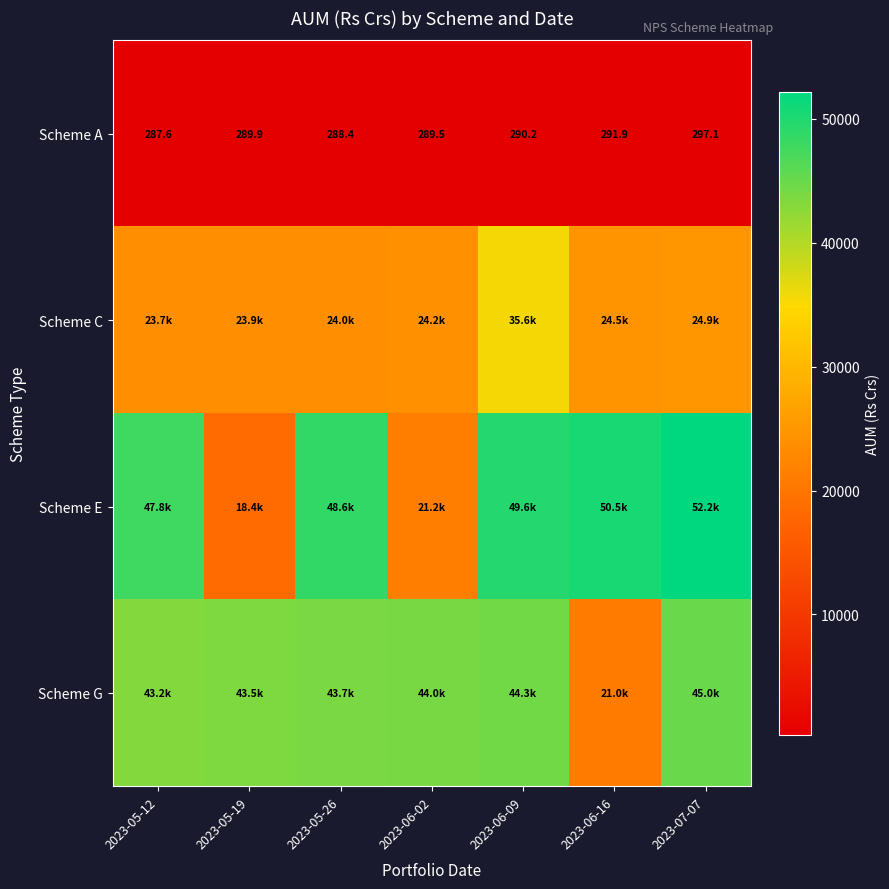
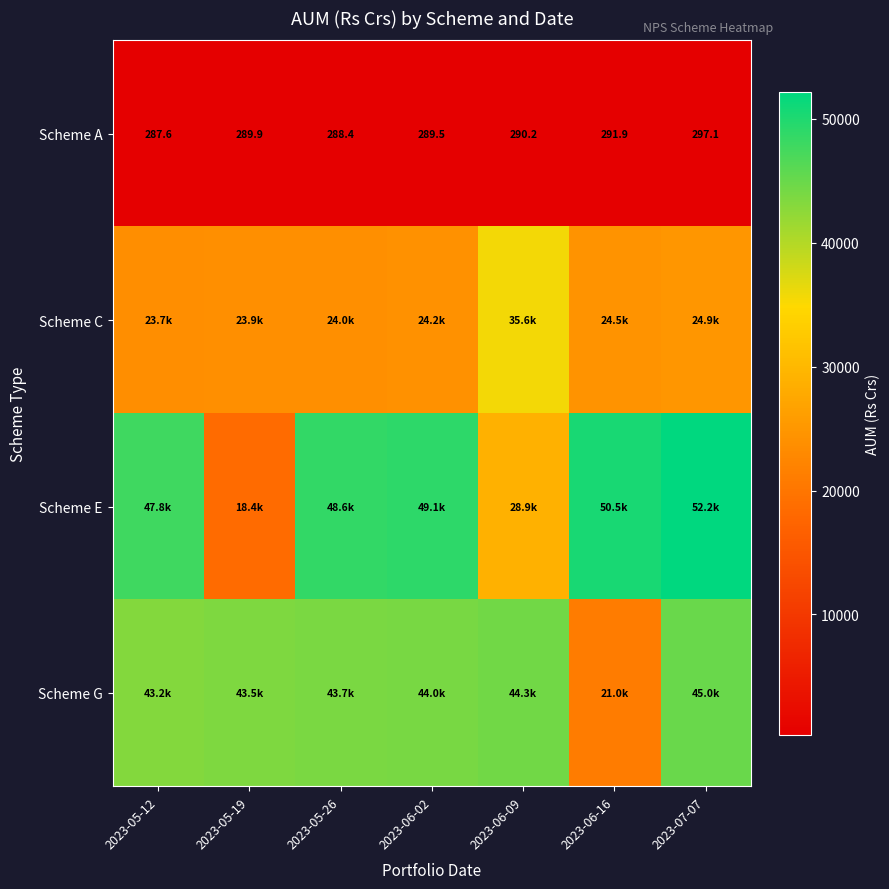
Scheme E, 2023-06-02: 21.2k -> 49.1k
Scheme E, 2023-06-09: 49.6k -> 28.9k
